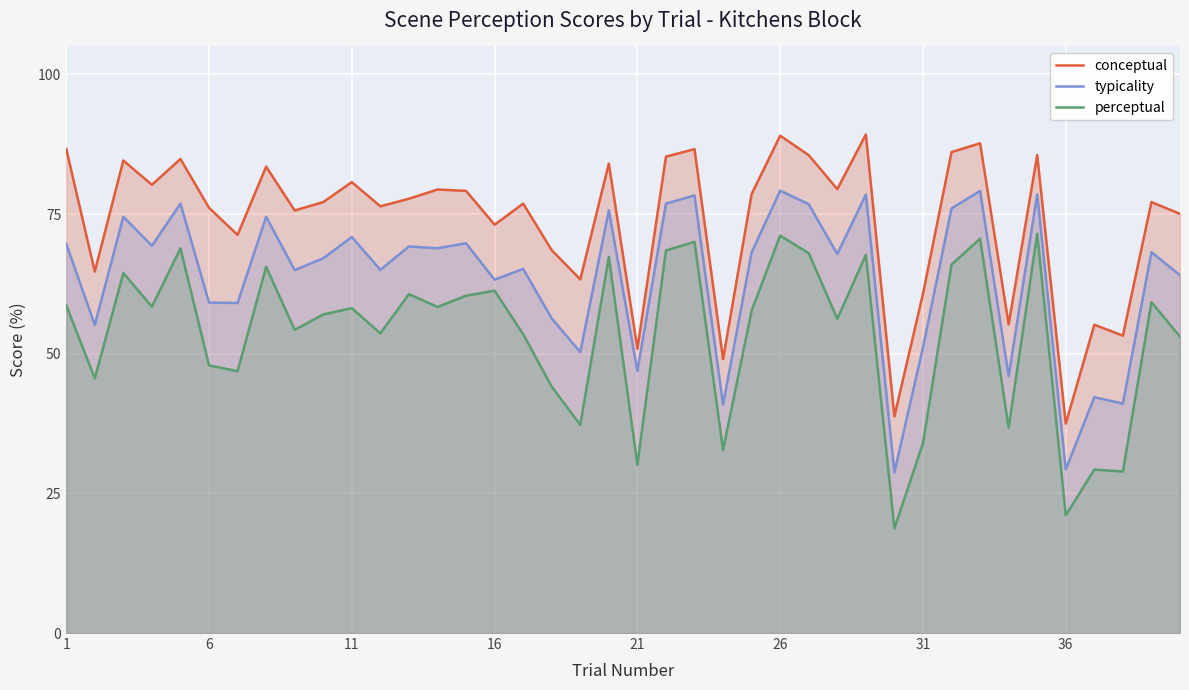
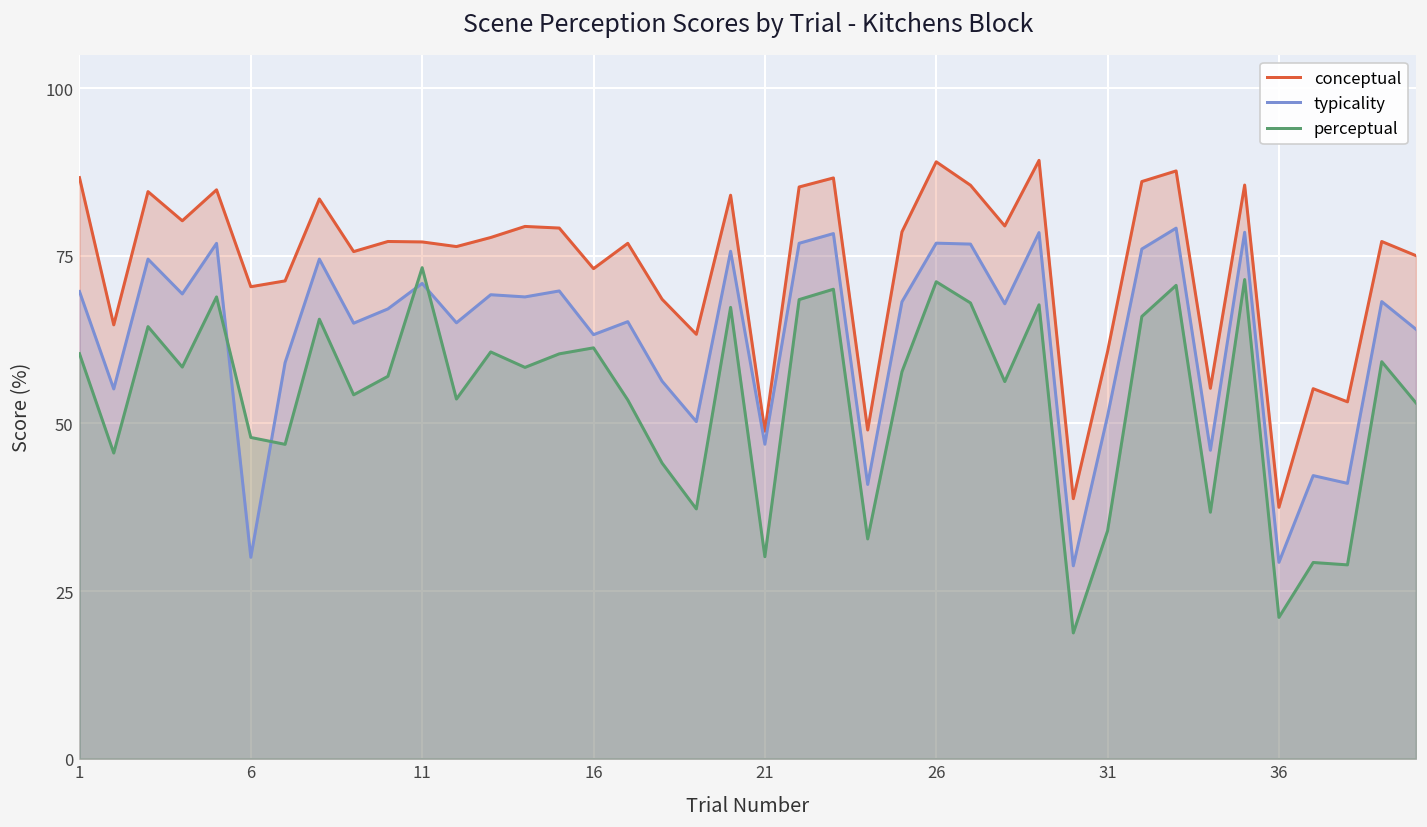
perceptual, 1: 59 -> 60
conceptual, 6: 76 -> 70
typicality, 6: 59 -> 30
conceptual, 11: 81 -> 77
perceptual, 11: 58 -> 73
conceptual, 21: 51 -> 49
typicality, 26: 79 -> 77
